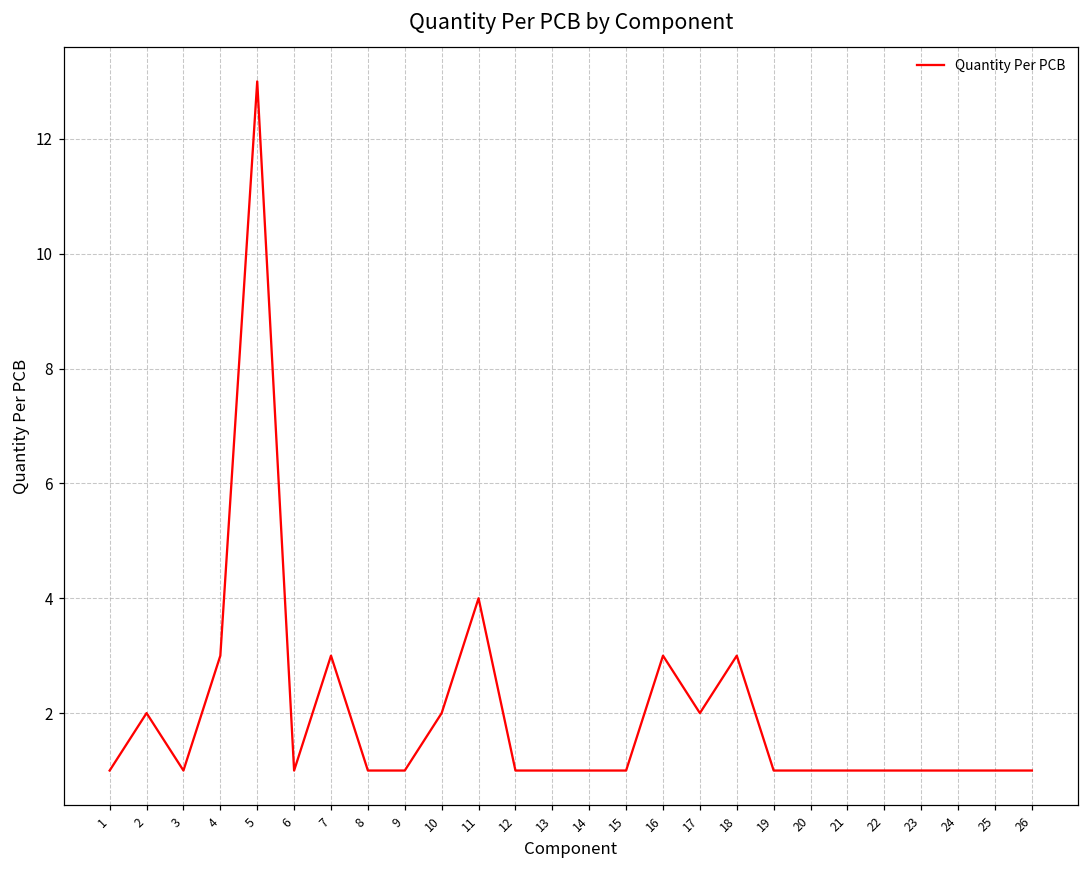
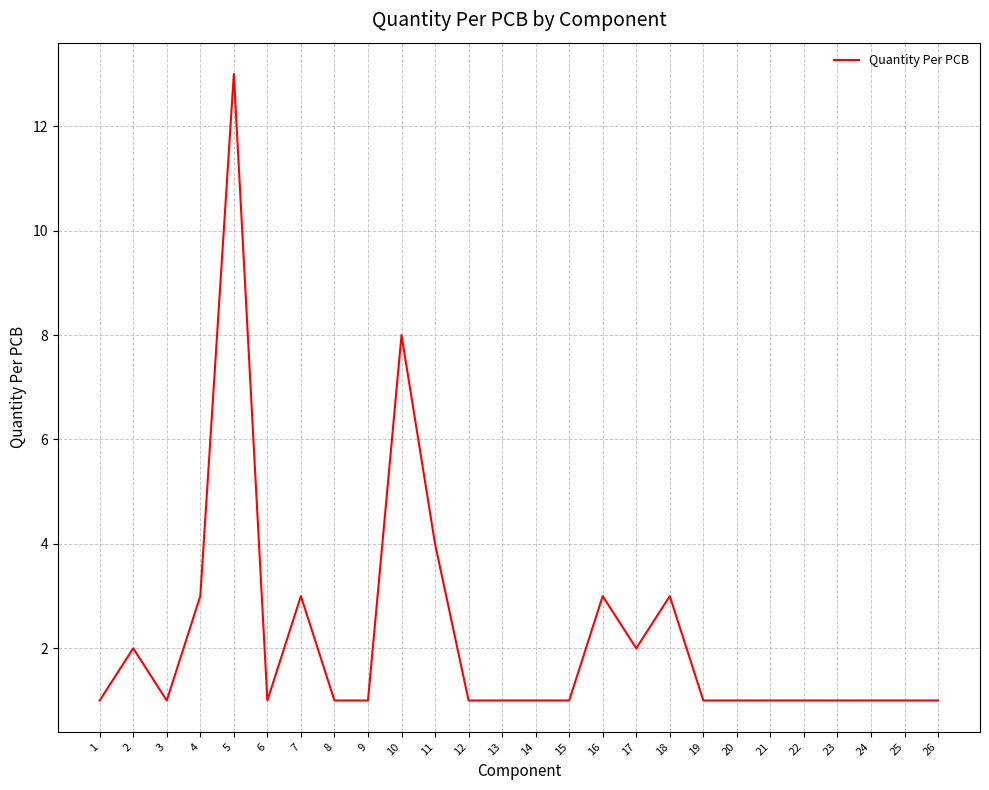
10: 2 -> 8
